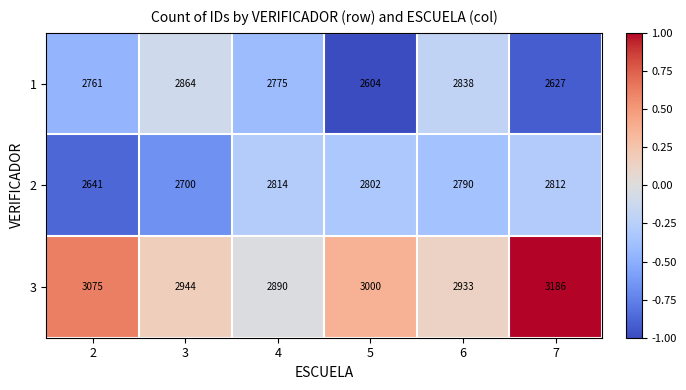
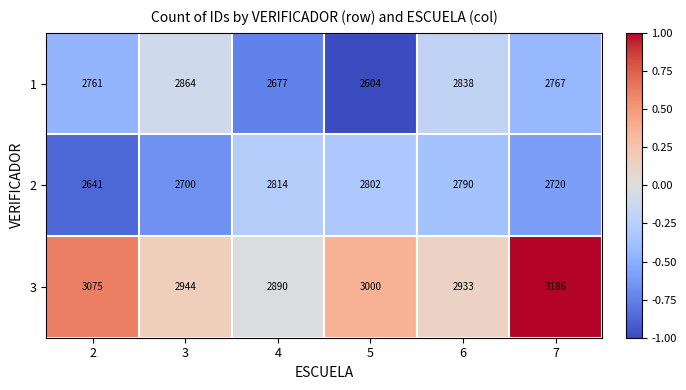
1, 4: 2775 -> 2677
1, 7: 2627 -> 2767
2, 7: 2812 -> 2720
